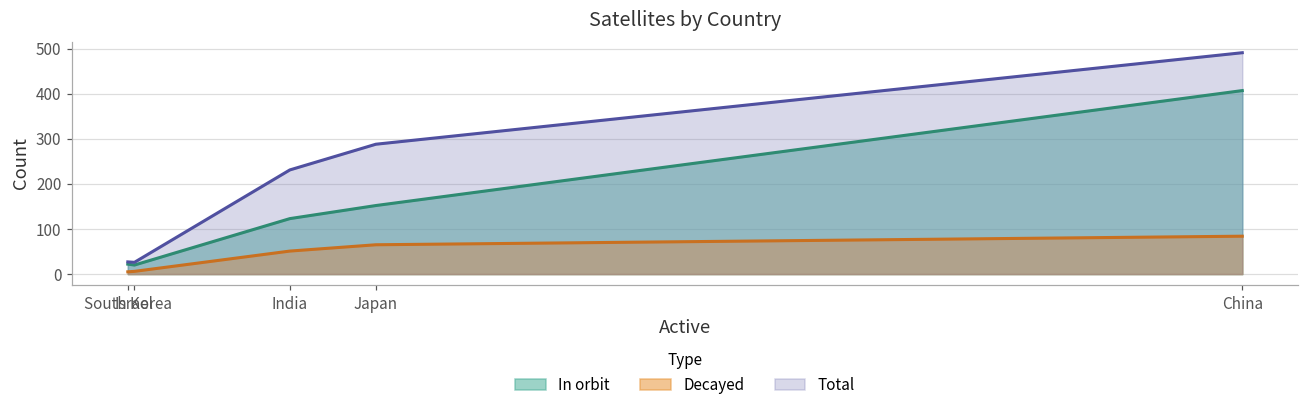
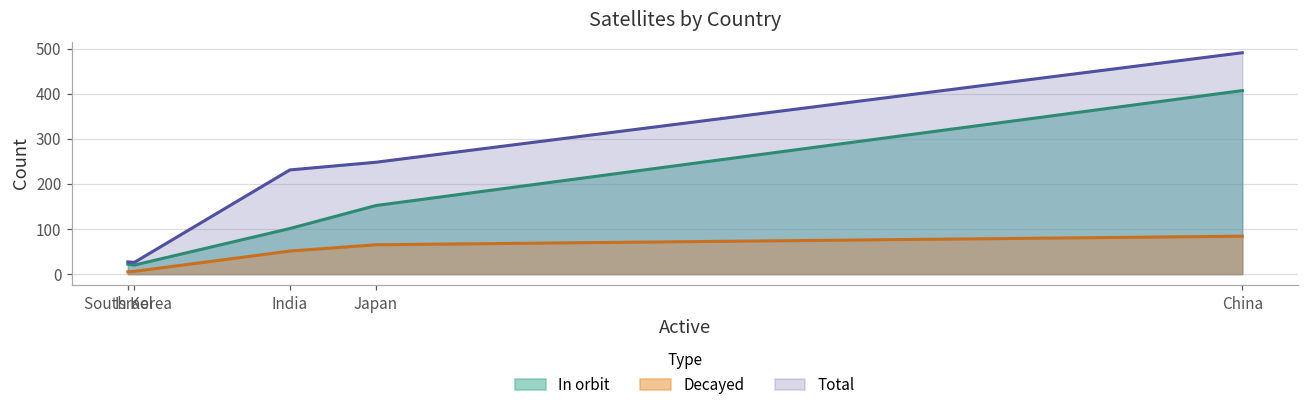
In orbit, India: 120 -> 100
Total, Japan: 290 -> 250
